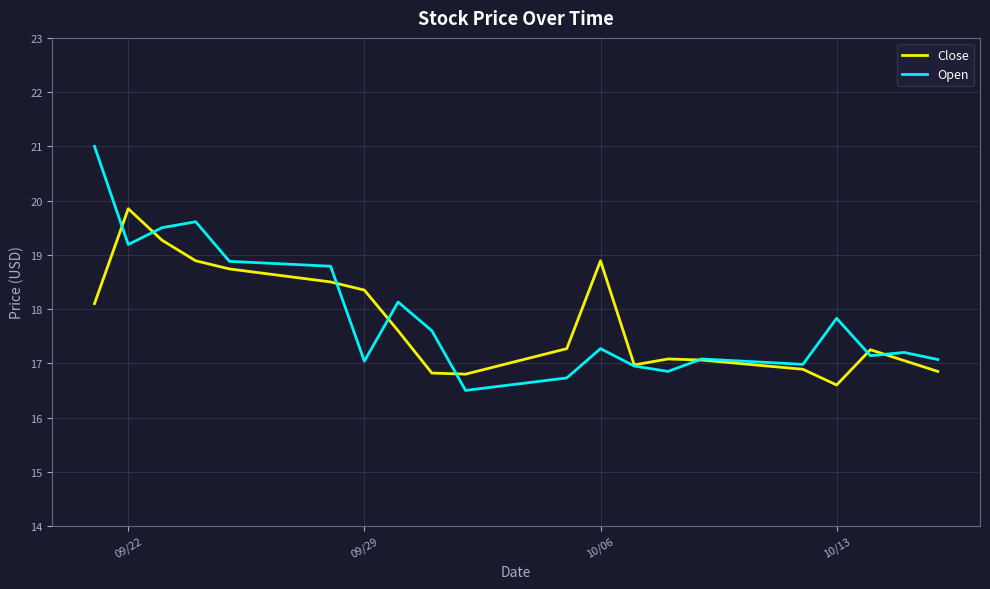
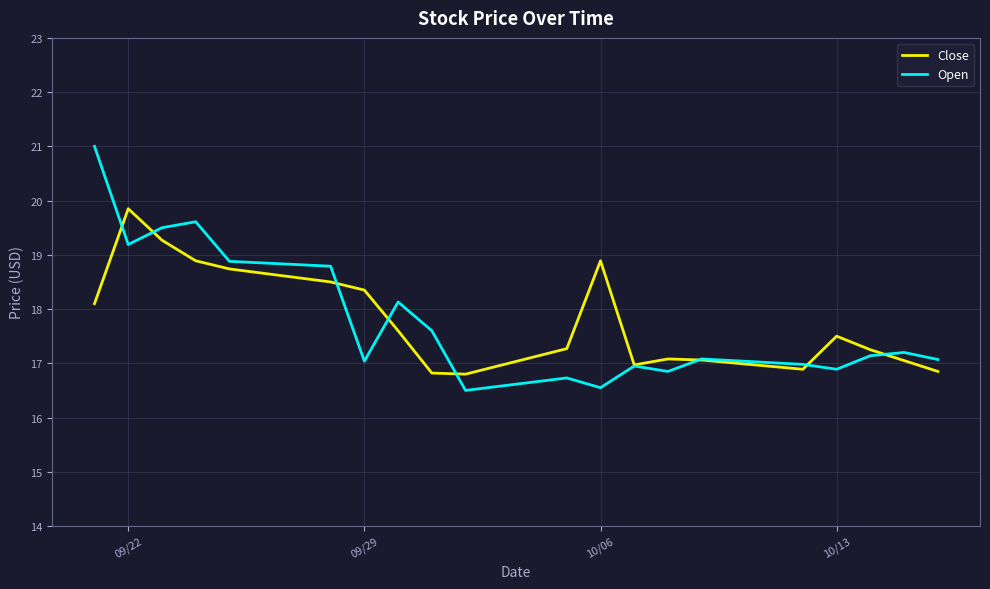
Open, 10/06: 17.3 -> 16.6
Close, 10/13: 16.6 -> 17.5
Open, 10/13: 17.8 -> 16.9
